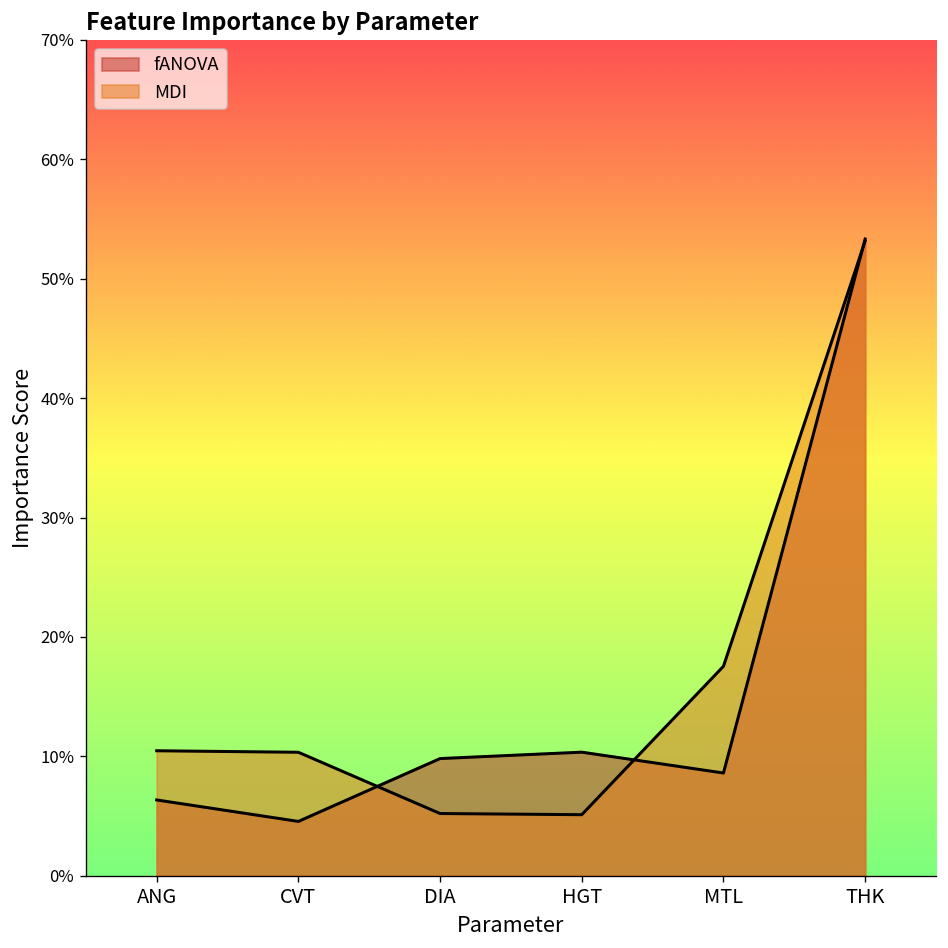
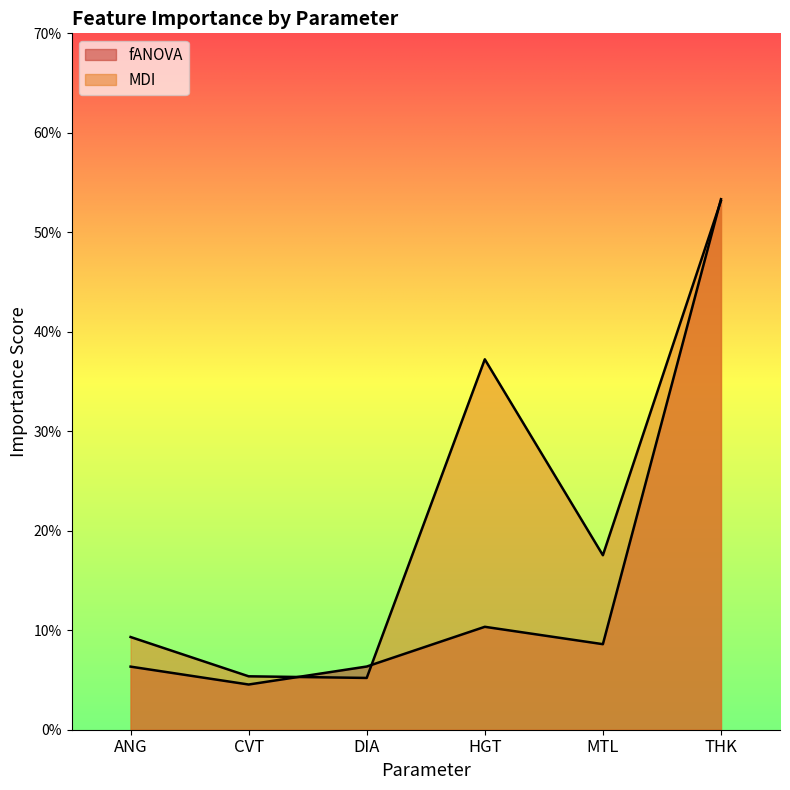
MDI, ANG: 10% -> 9%
MDI, CVT: 10% -> 5%
fANOVA, DIA: 10% -> 6%
MDI, HGT: 5% -> 37%
